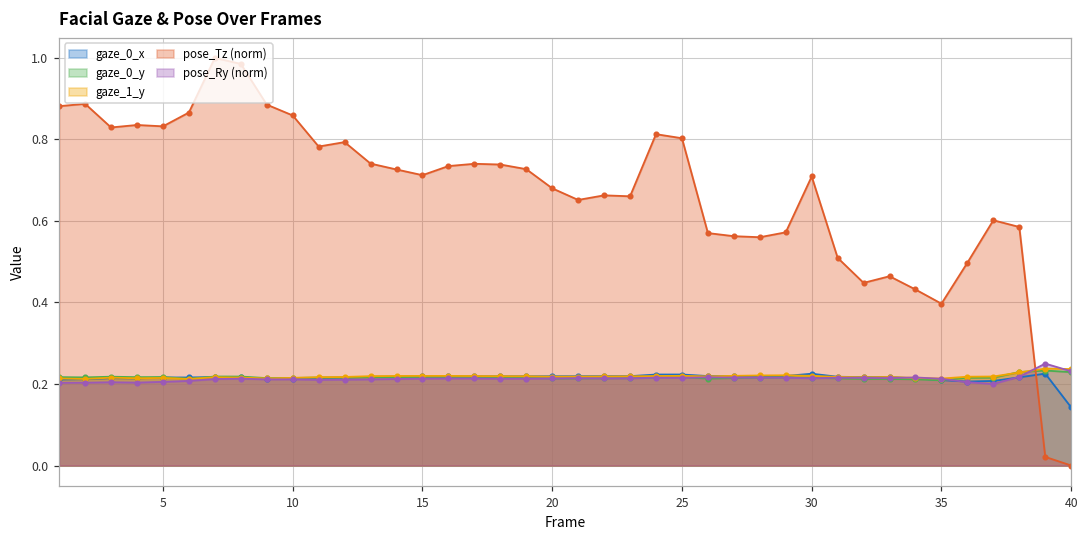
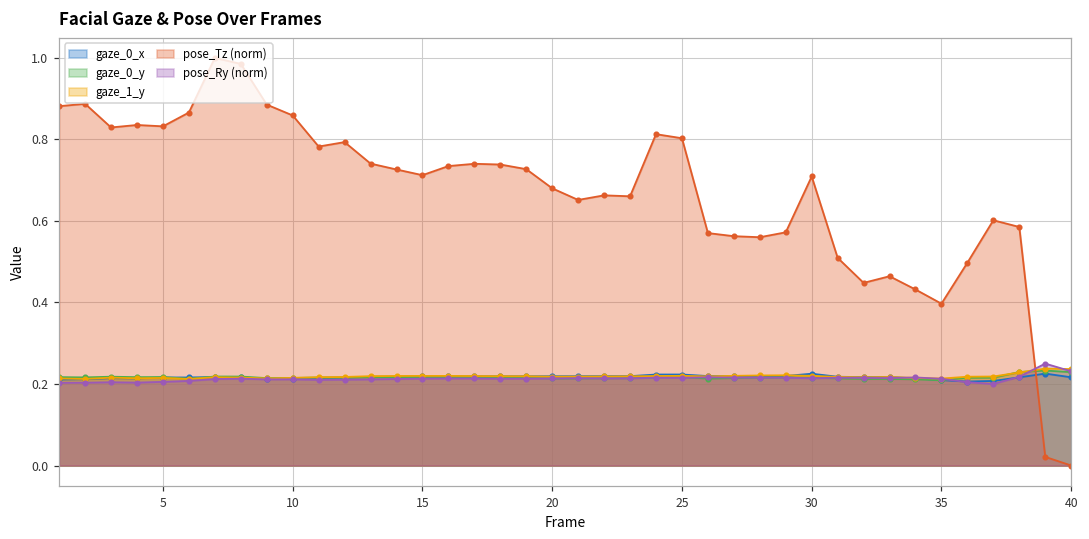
gaze_0_x, 40: 0.14 -> 0.22
